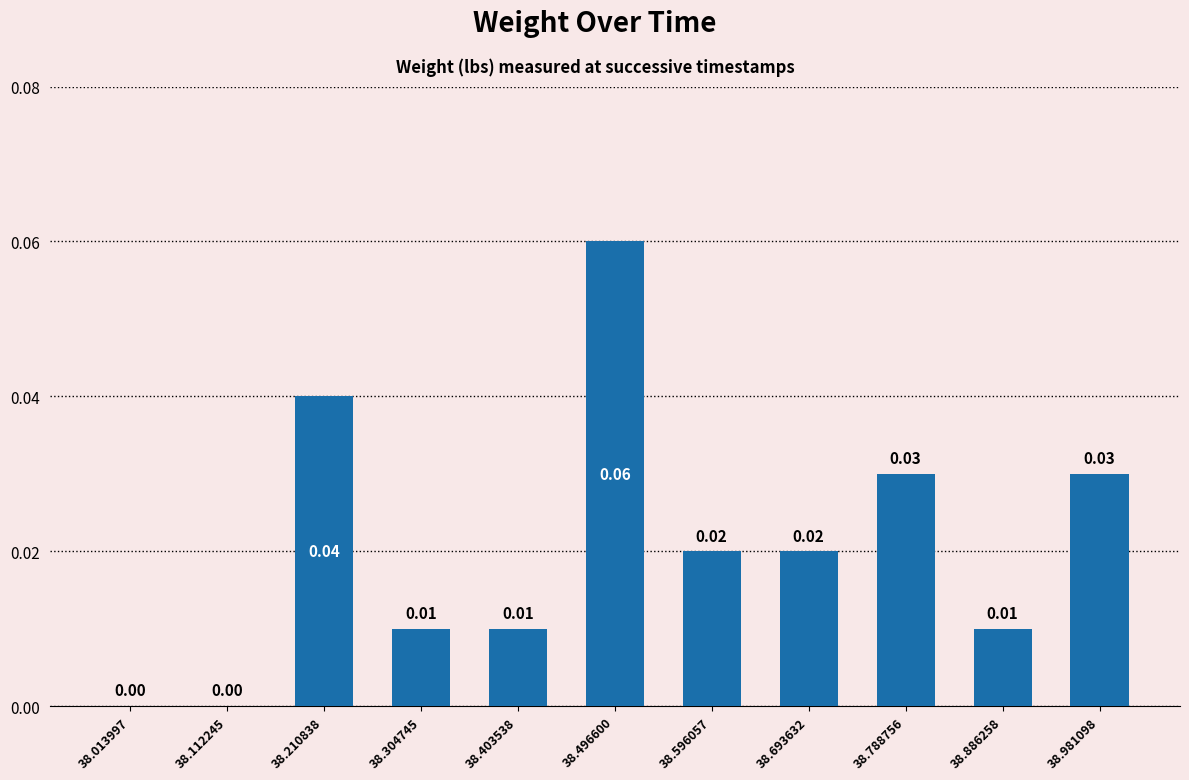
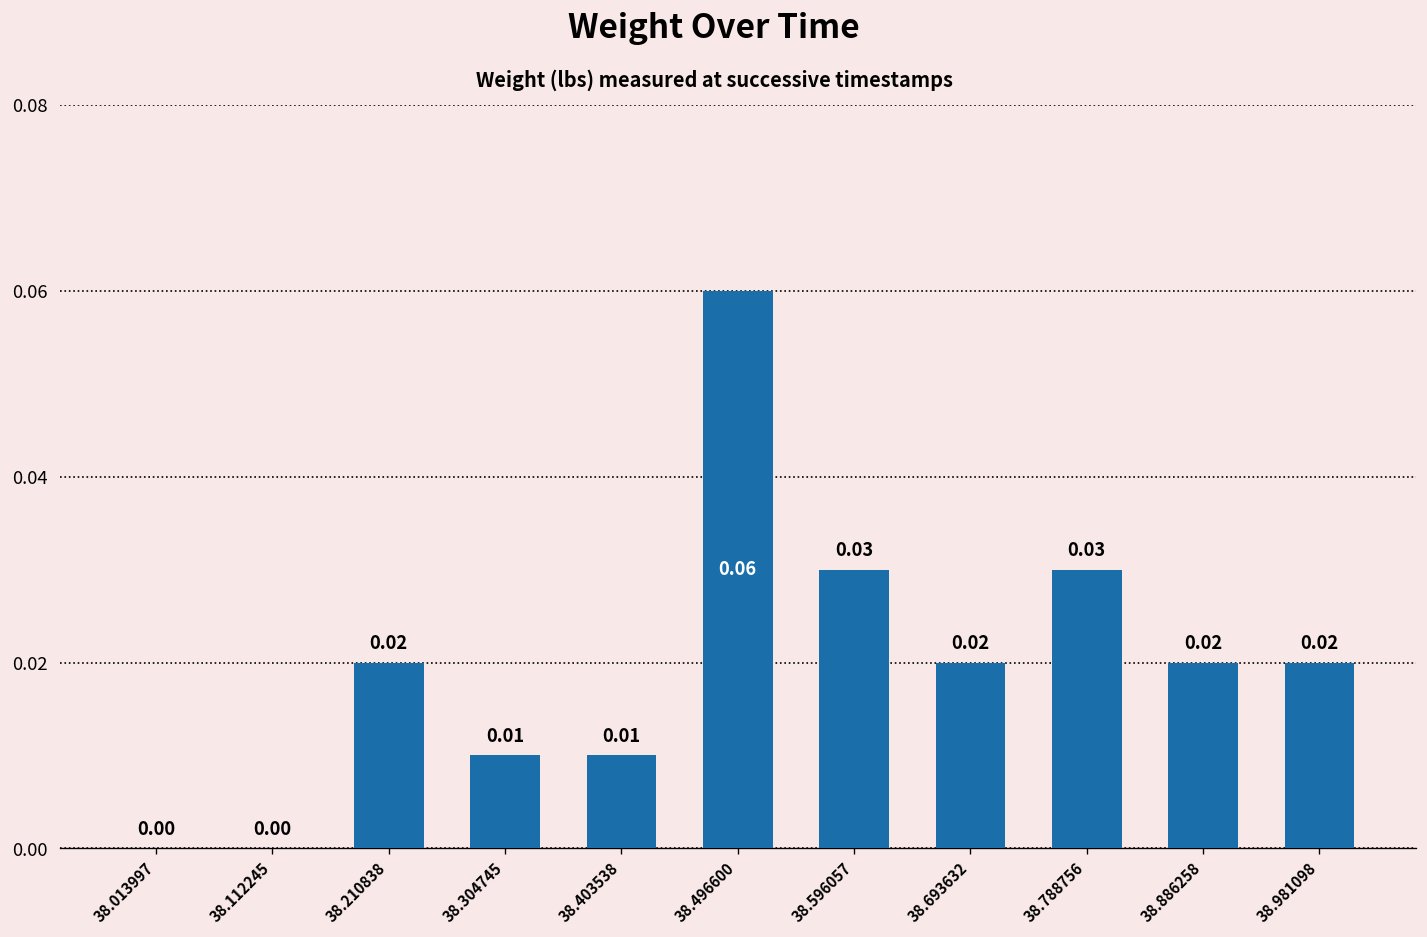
38.210838: 0.04 -> 0.02
38.596057: 0.02 -> 0.03
38.886258: 0.01 -> 0.02
38.981098: 0.03 -> 0.02
